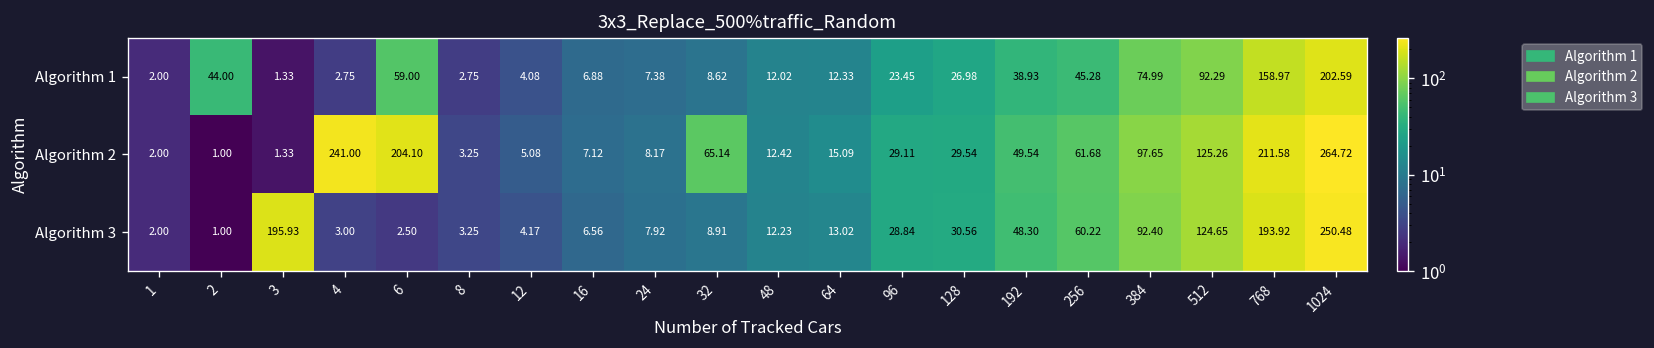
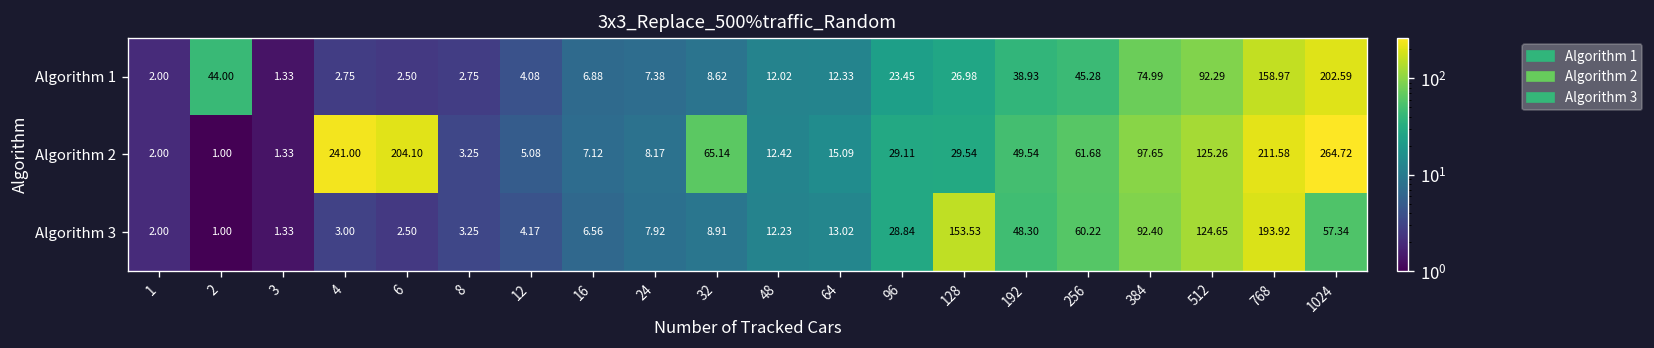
Algorithm 1, 6: 59.00 -> 2.50
Algorithm 3, 3: 195.93 -> 1.33
Algorithm 3, 128: 30.56 -> 153.53
Algorithm 3, 1024: 250.48 -> 57.34
